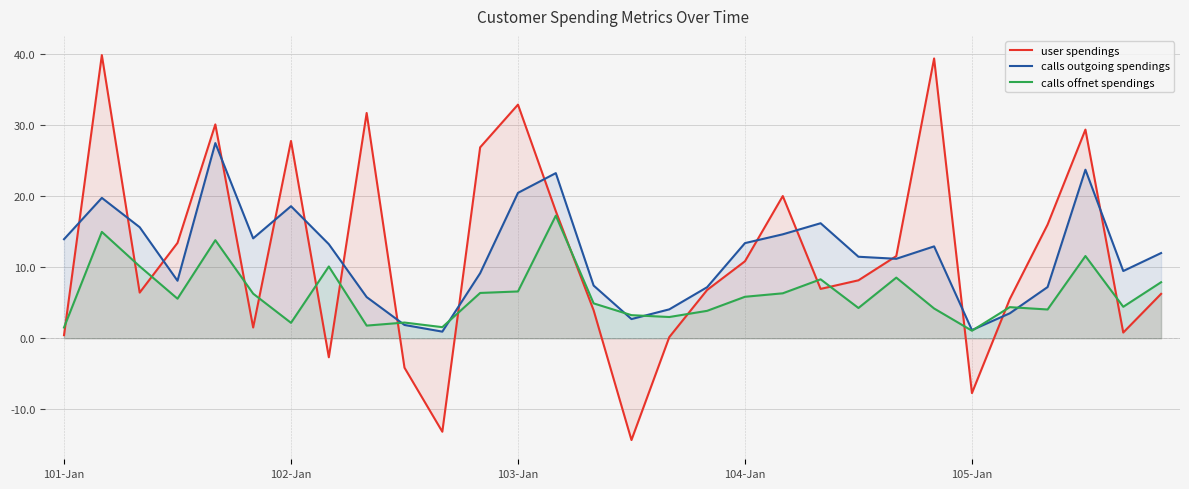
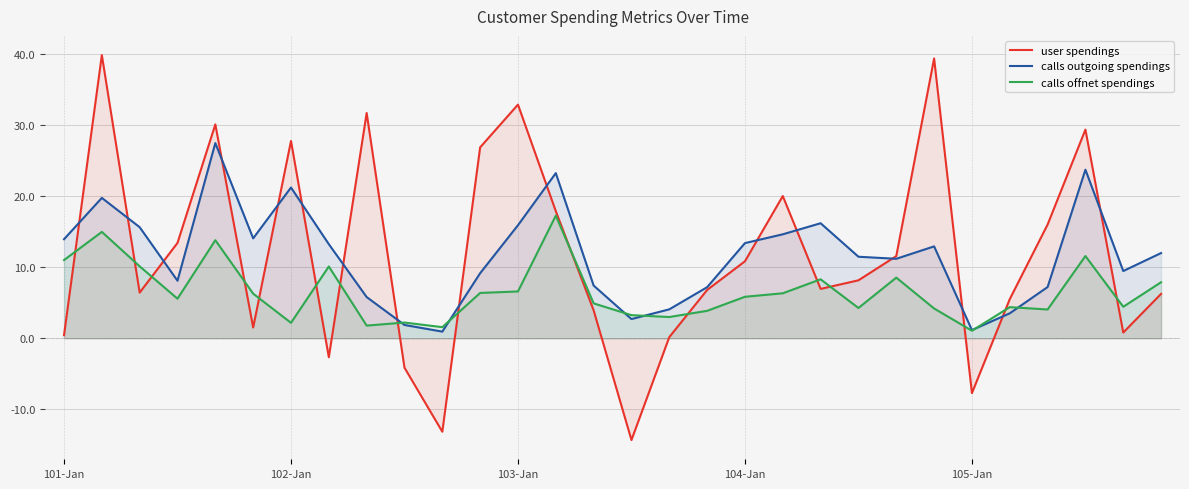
calls offnet spendings, 101-Jan: 2 -> 11
calls outgoing spendings, 102-Jan: 19 -> 21
calls outgoing spendings, 103-Jan: 20 -> 16
